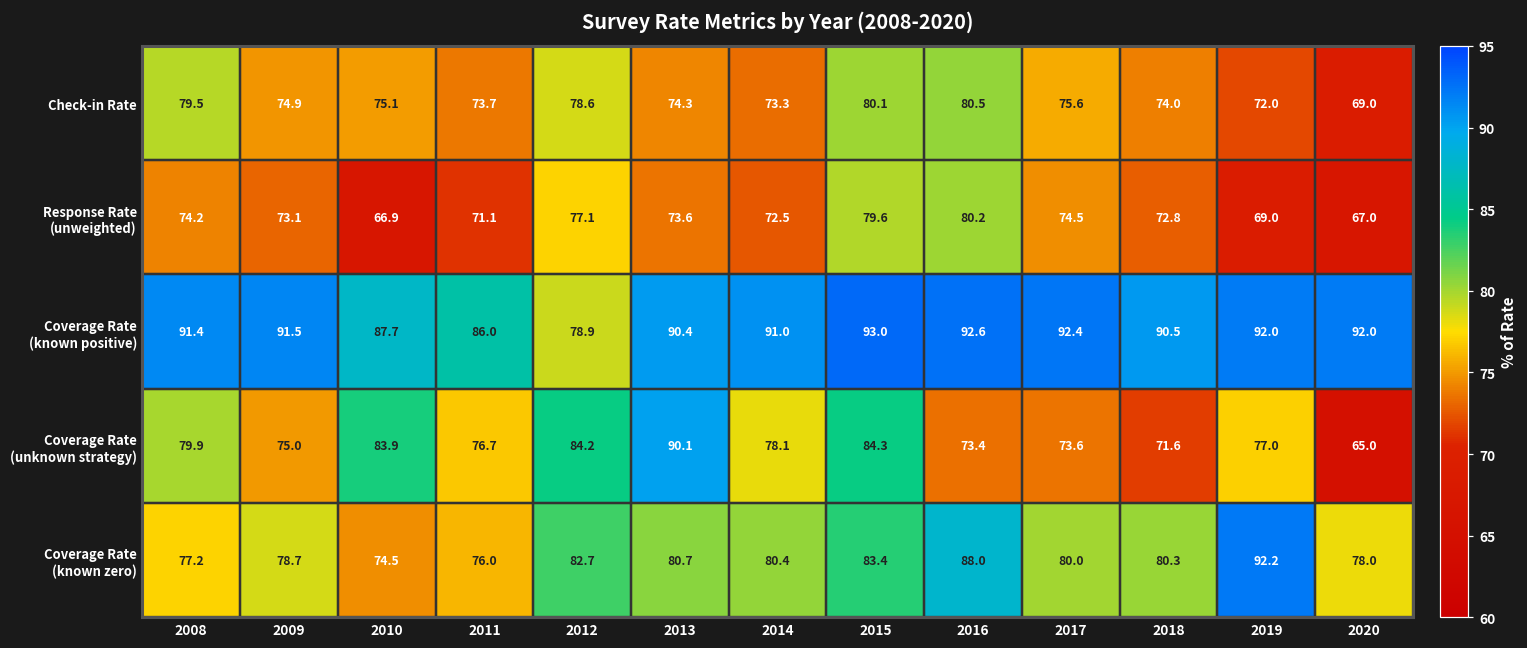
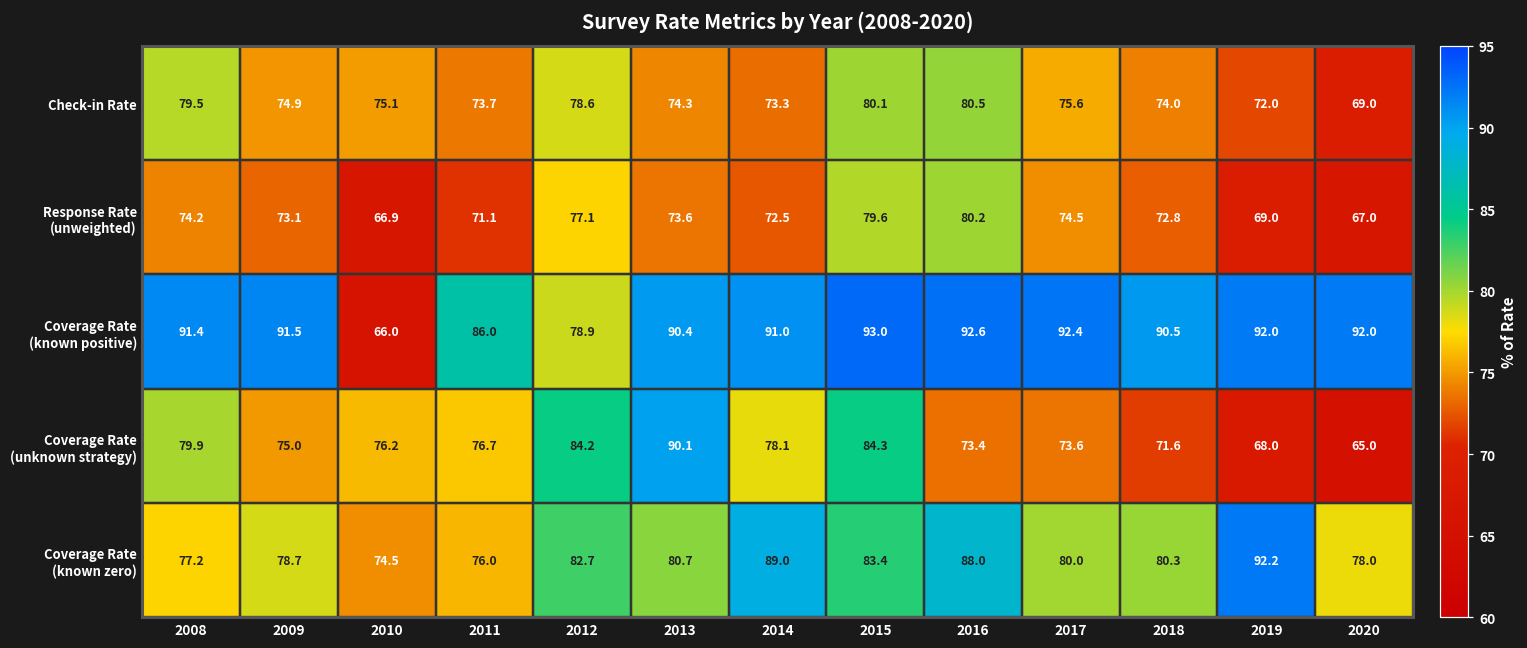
Coverage Rate (known positive), 2010: 87.7 -> 66.0
Coverage Rate (unknown strategy), 2010: 83.9 -> 76.2
Coverage Rate (unknown strategy), 2019: 77.0 -> 68.0
Coverage Rate (known zero), 2014: 80.4 -> 89.0
